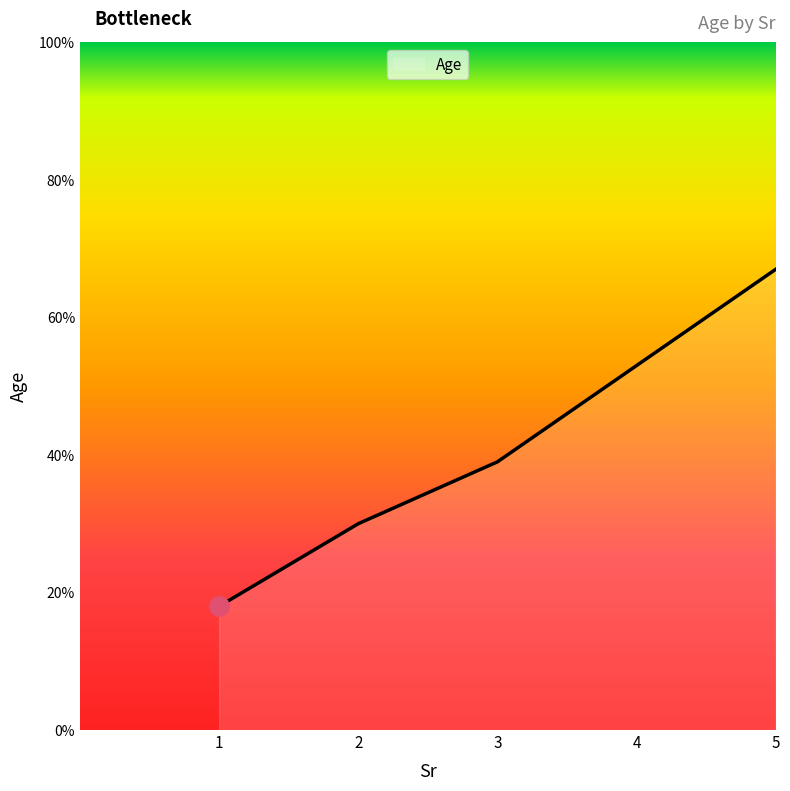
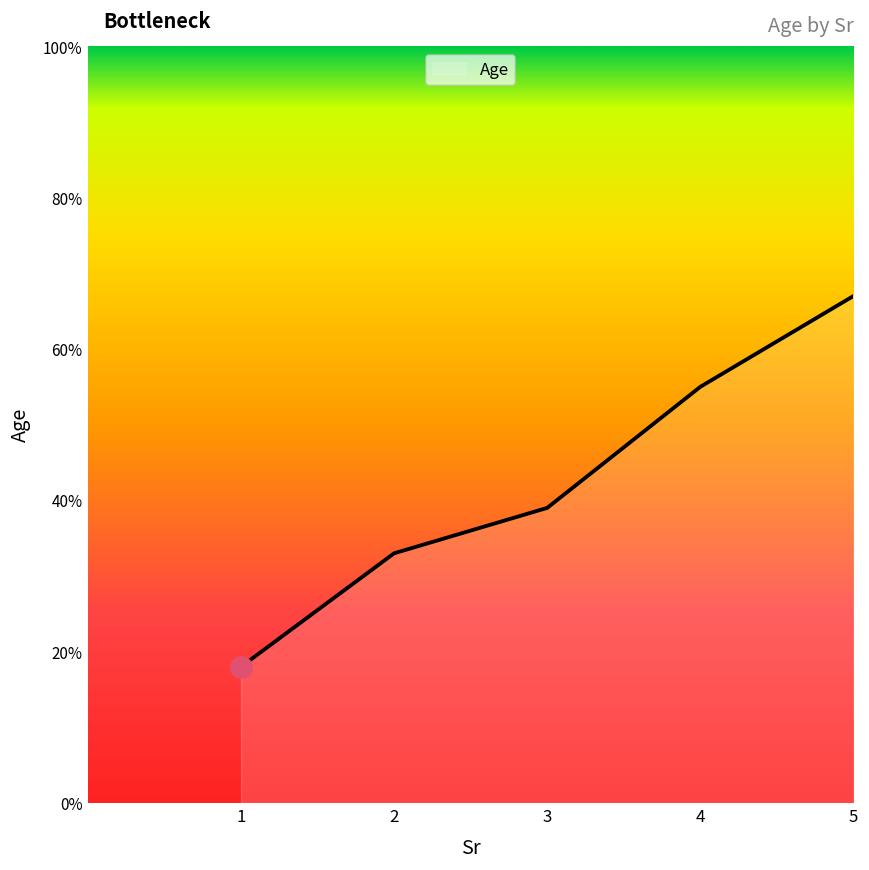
Age, 2: 30% -> 33%
Age, 4: 53% -> 55%
